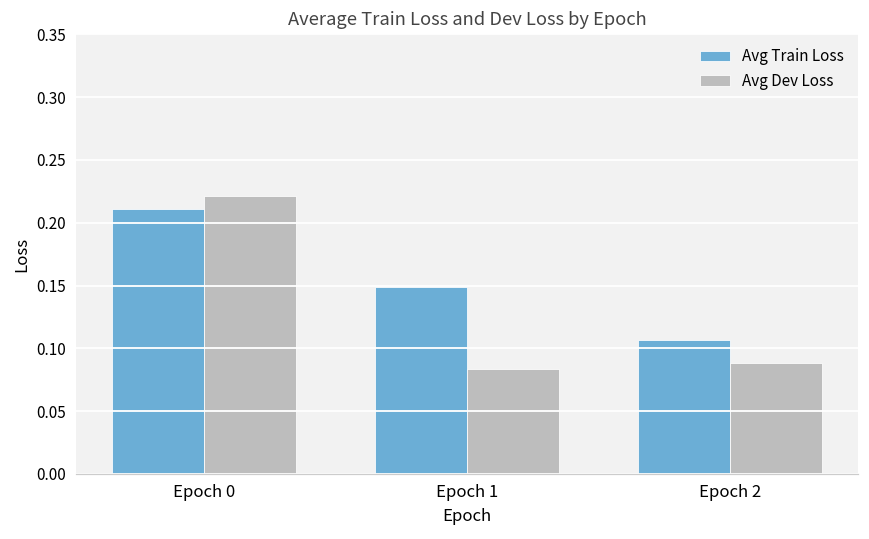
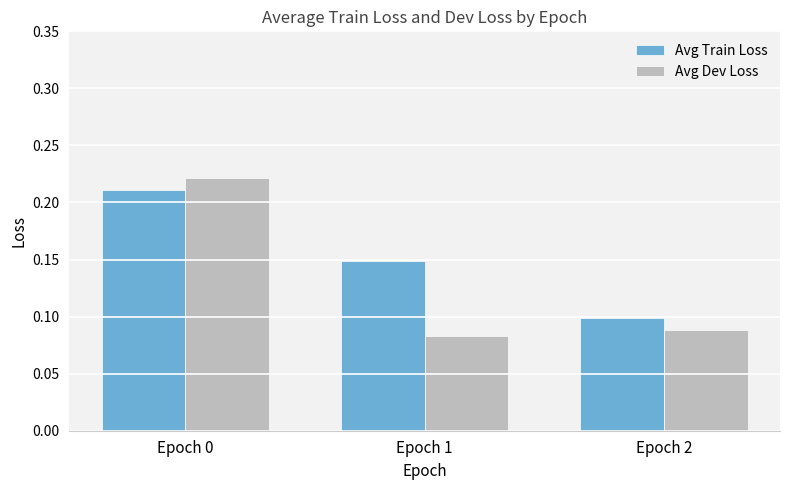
Avg Train Loss, Epoch 2: 0.106 -> 0.099
